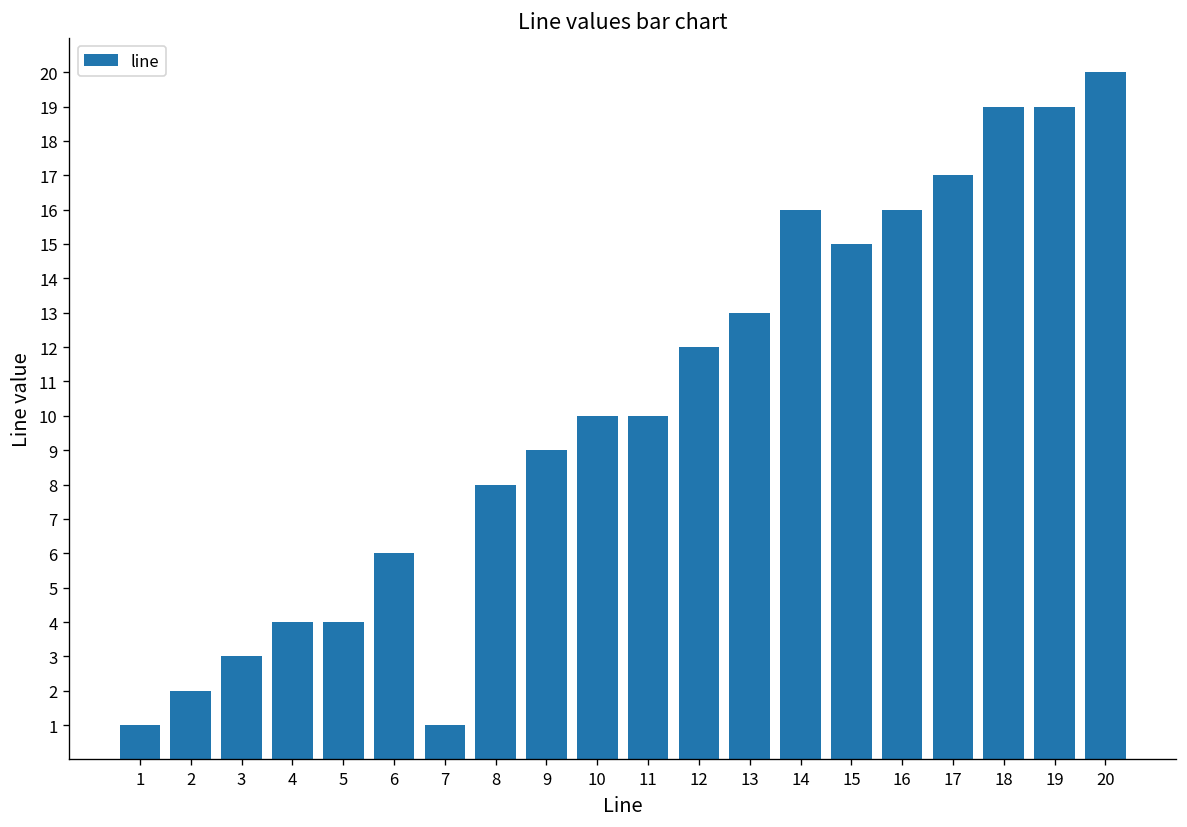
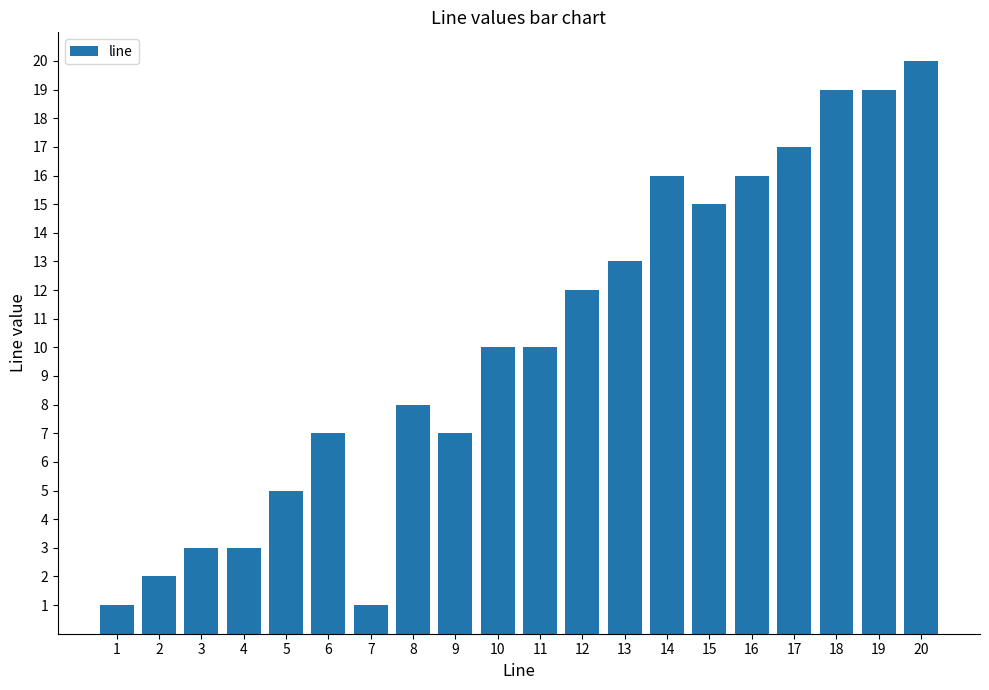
4: 4 -> 3
5: 4 -> 5
6: 6 -> 7
9: 9 -> 7
